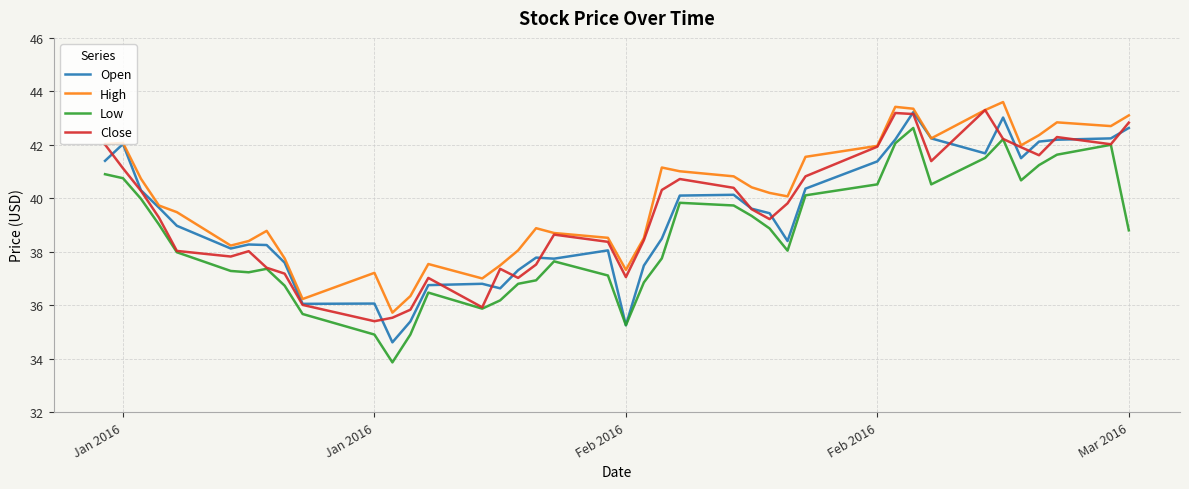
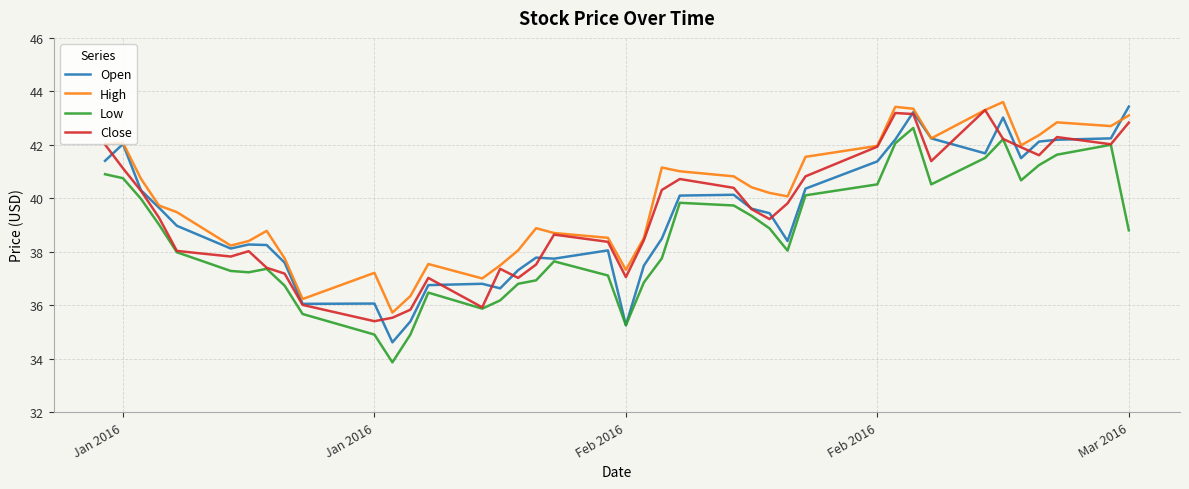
Open, Mar 2016: 42.6 -> 43.4
